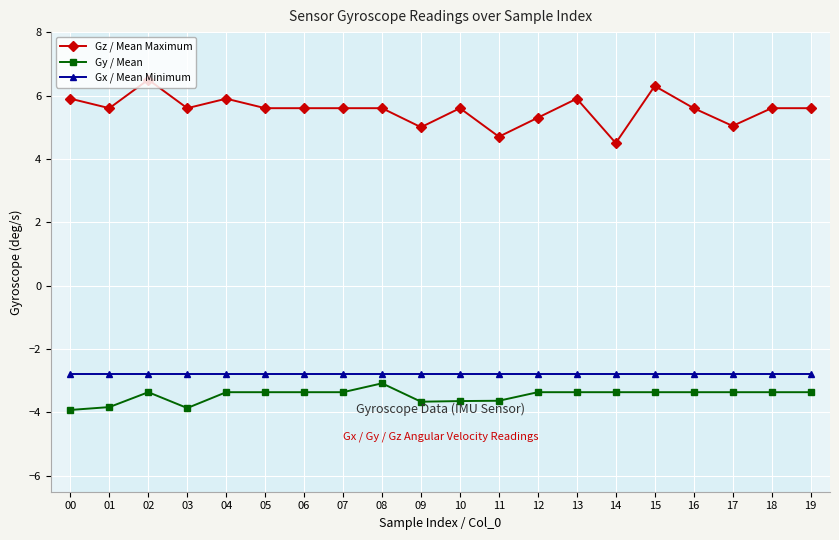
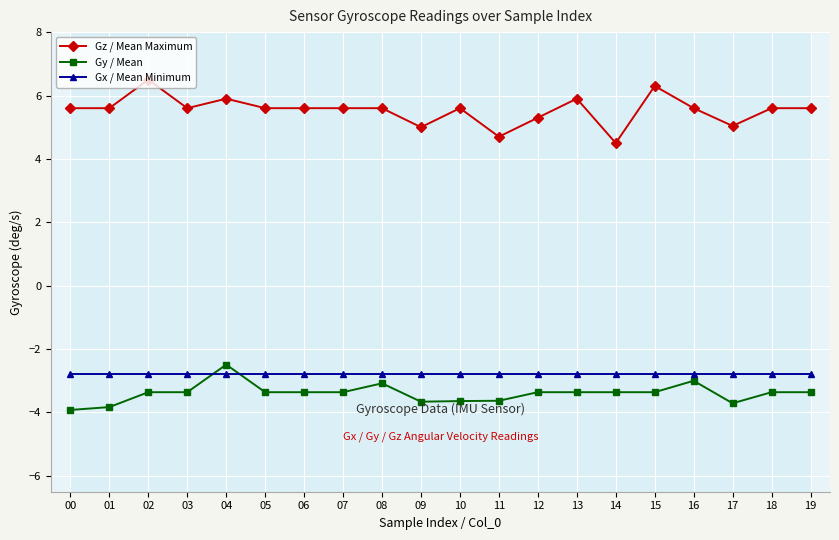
Gz / Mean Maximum, 00: 5.9 -> 5.6
Gy / Mean, 03: -3.9 -> -3.4
Gy / Mean, 04: -3.4 -> -2.5
Gy / Mean, 16: -3.4 -> -3.0
Gy / Mean, 17: -3.4 -> -3.7
